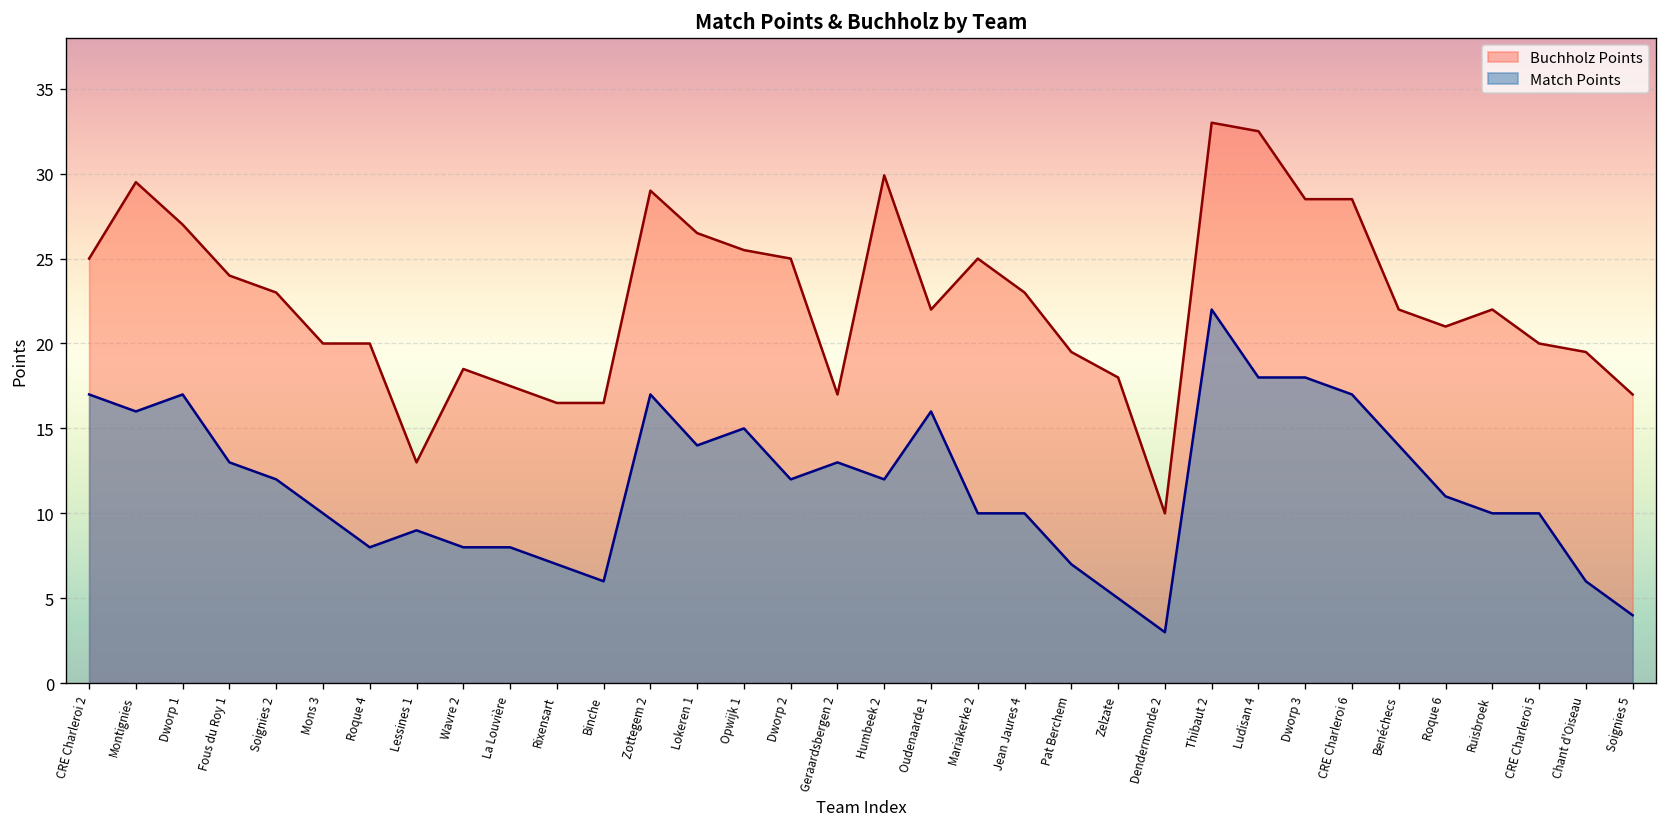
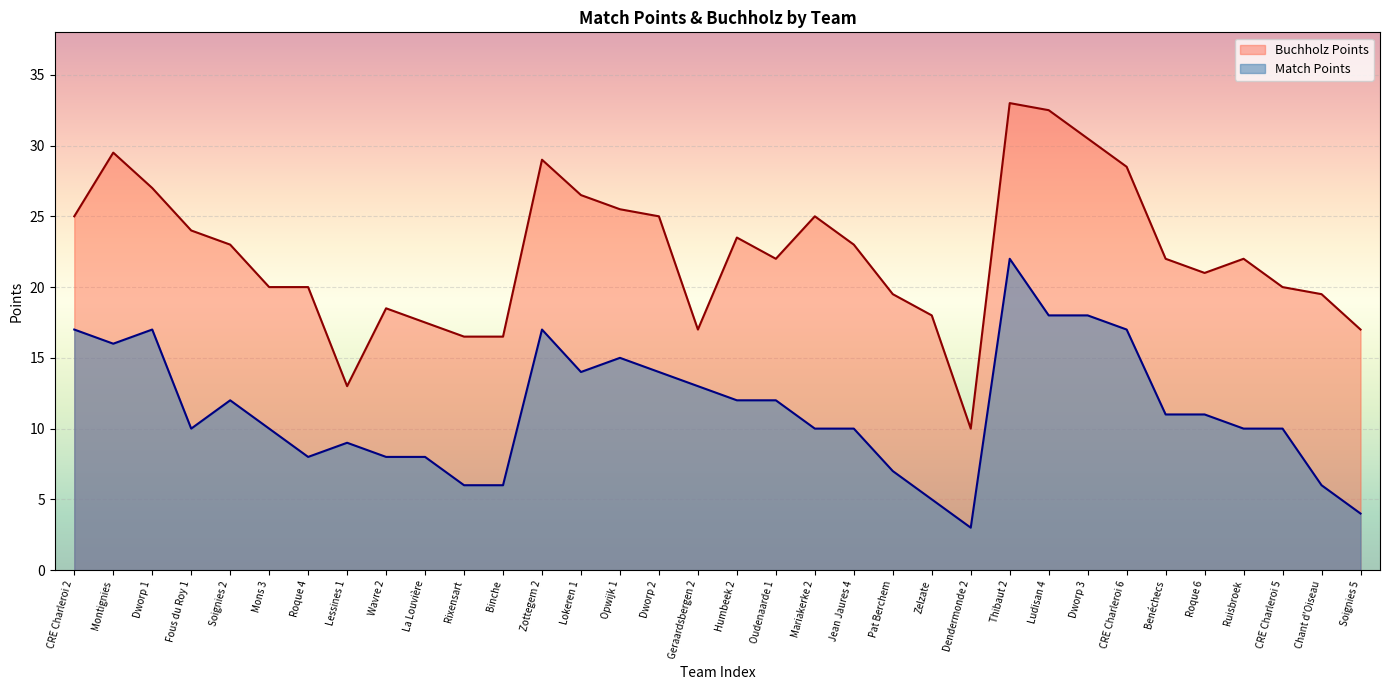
Match Points, Fous du Roy 1: 13 -> 10
Match Points, Rixensart: 7 -> 6
Match Points, Dworp 2: 12 -> 14
Buchholz Points, Humbeek 2: 29.9 -> 23.5
Match Points, Oudenaarde 1: 16 -> 12
Buchholz Points, Dworp 3: 28.5 -> 30.5
Match Points, Benéchecs: 14 -> 11
